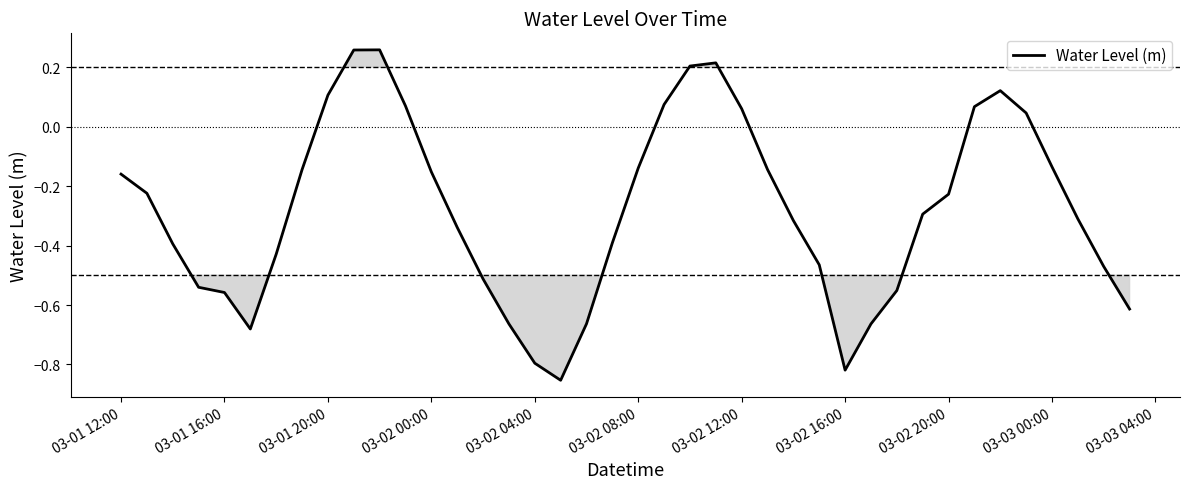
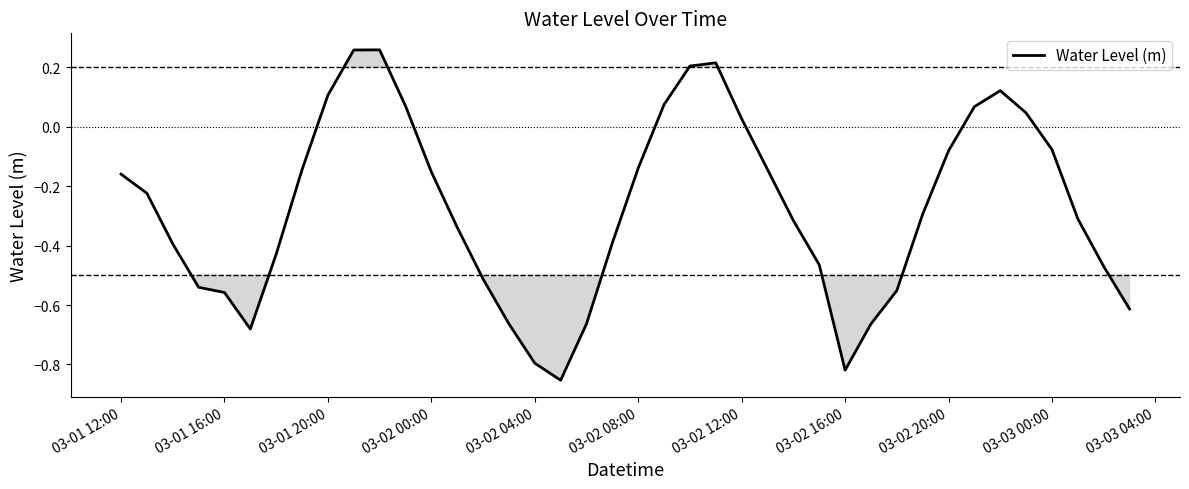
03-02 12:00: 0.06 -> 0.03
03-02 20:00: -0.23 -> -0.08
03-03 00:00: -0.14 -> -0.08
